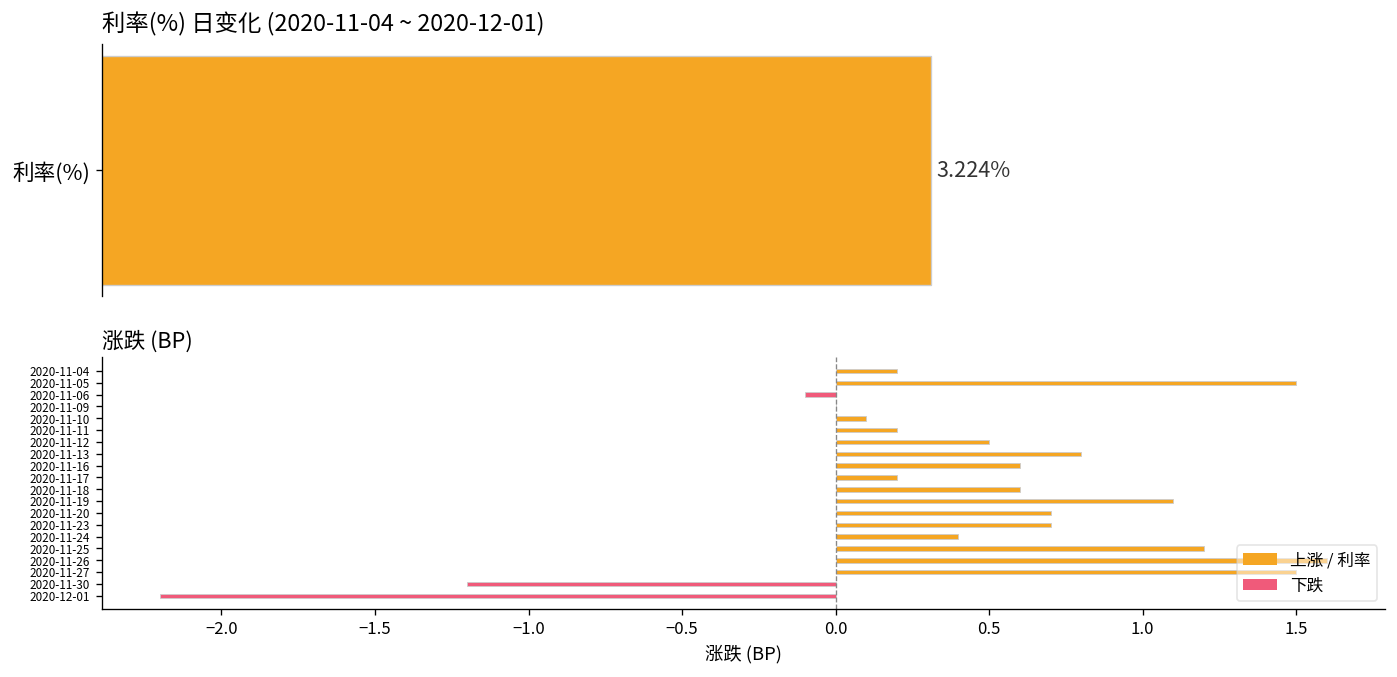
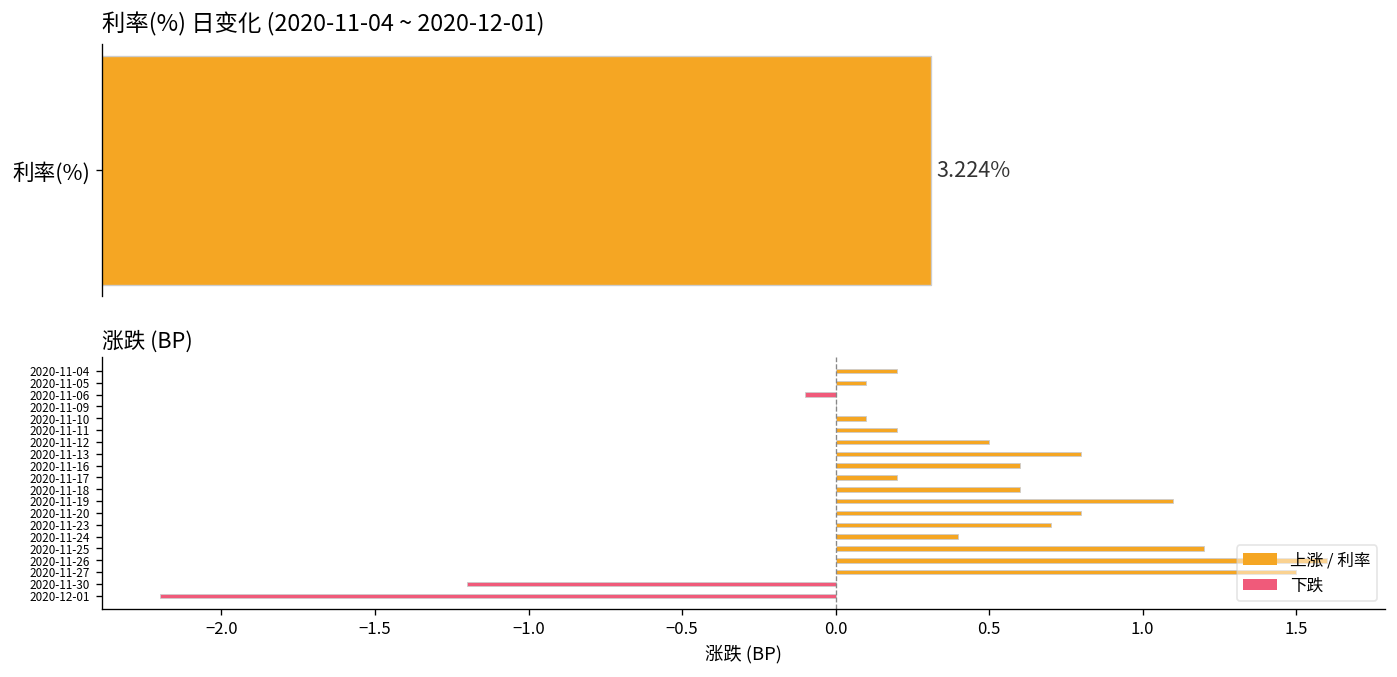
涨跌 (BP), 2020-11-05: 1.5 -> 0.1
涨跌 (BP), 2020-11-20: 0.7 -> 0.8
